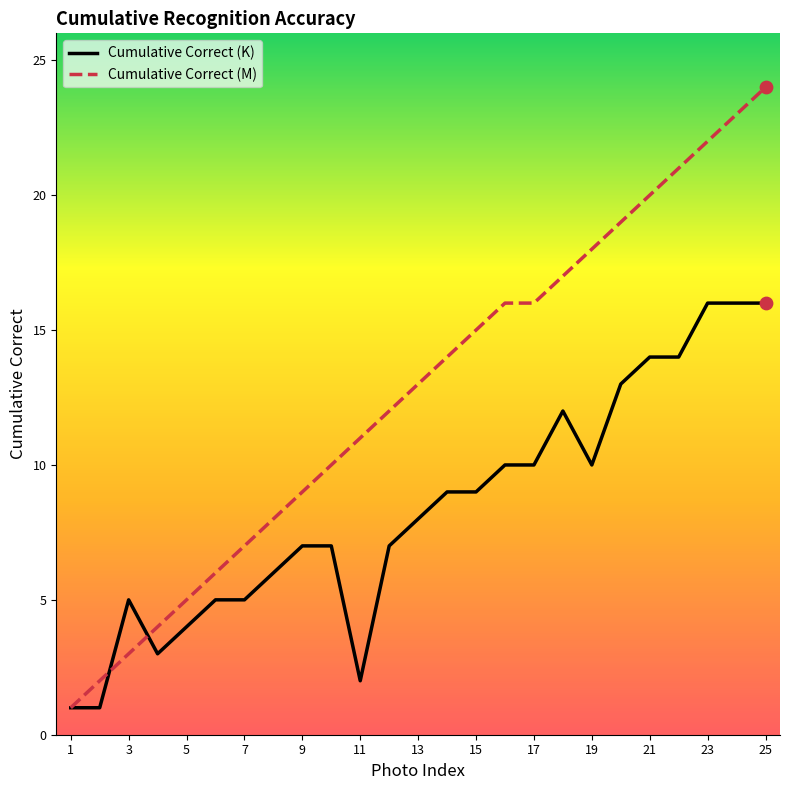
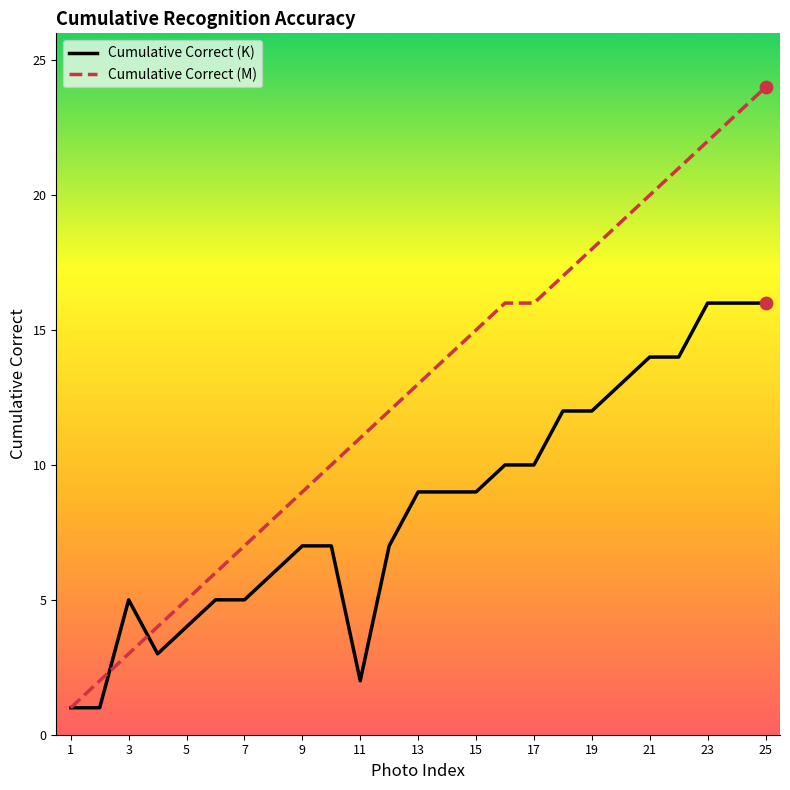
Cumulative Correct (K), 13: 8 -> 9
Cumulative Correct (K), 19: 10 -> 12
